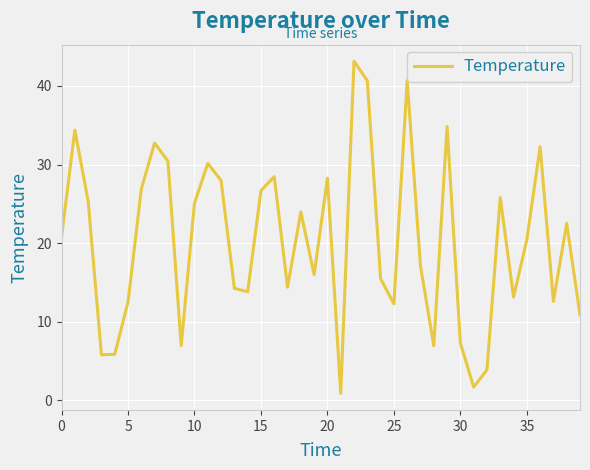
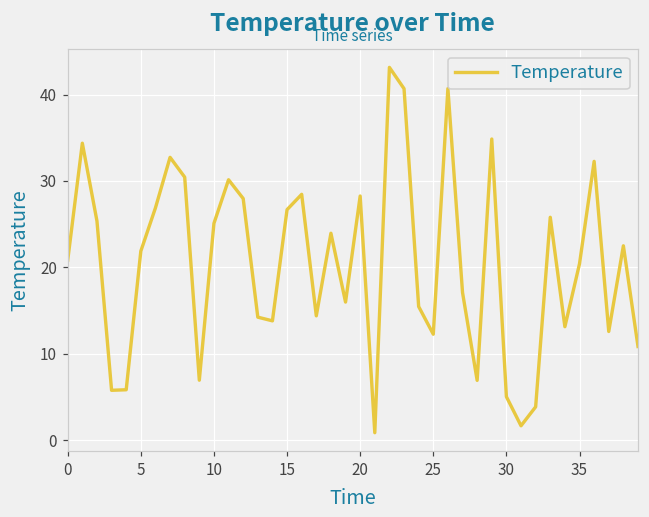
5: 12 -> 22
30: 7 -> 5
